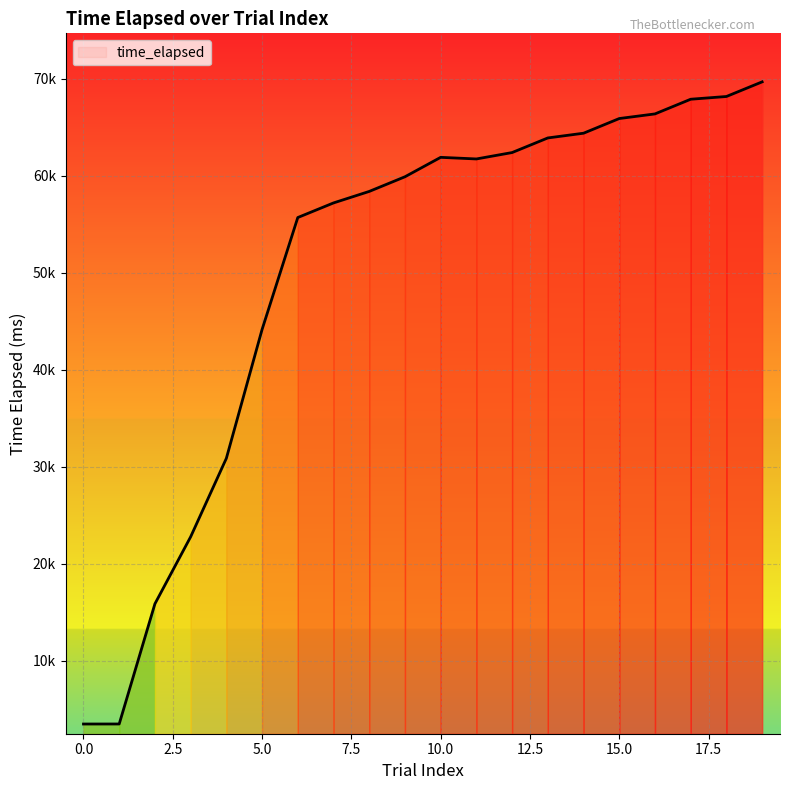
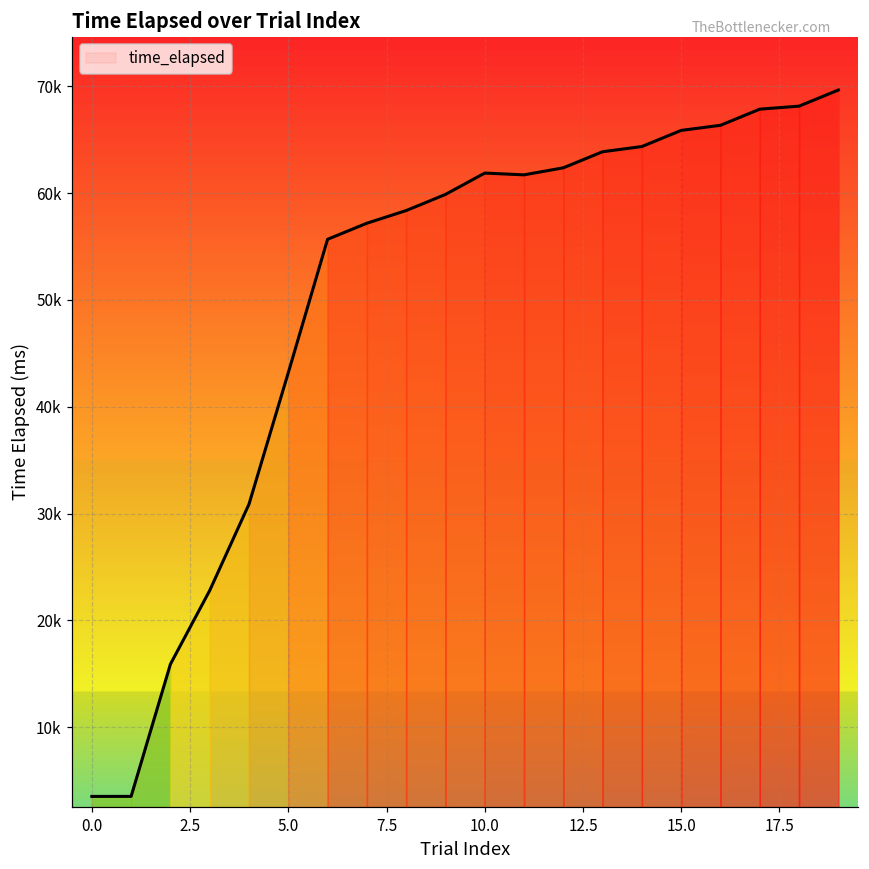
time_elapsed, 5.0: 44000 -> 43000
